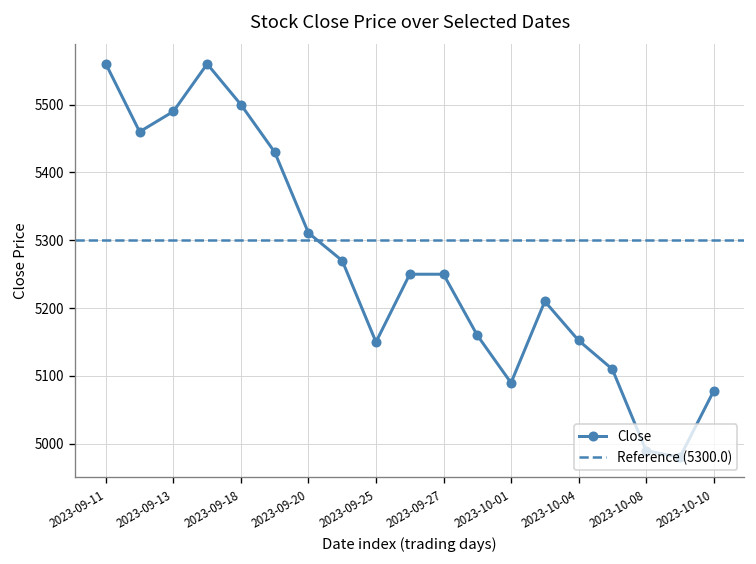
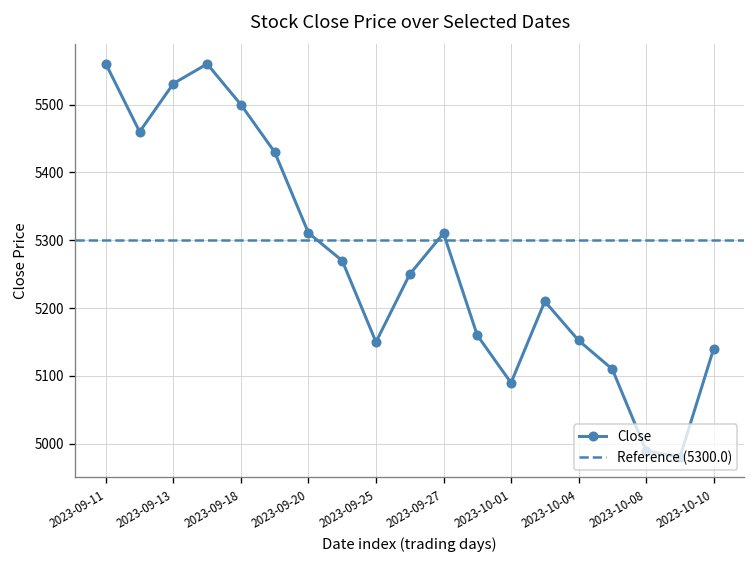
2023-09-13: 5490 -> 5530
2023-09-27: 5250 -> 5310
2023-10-10: 5080 -> 5140
